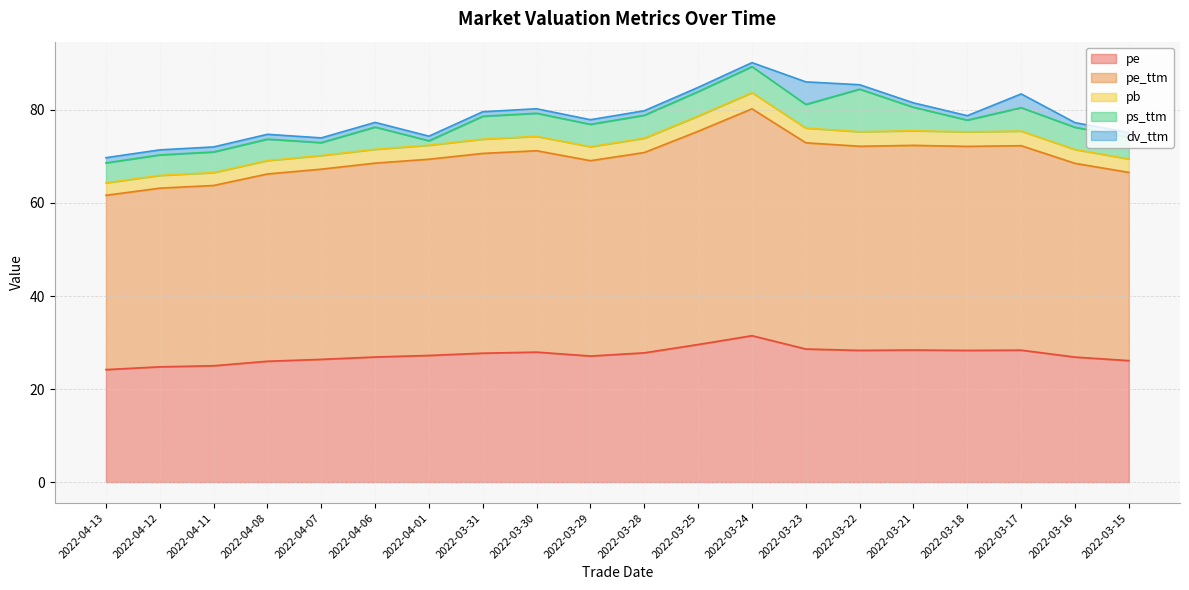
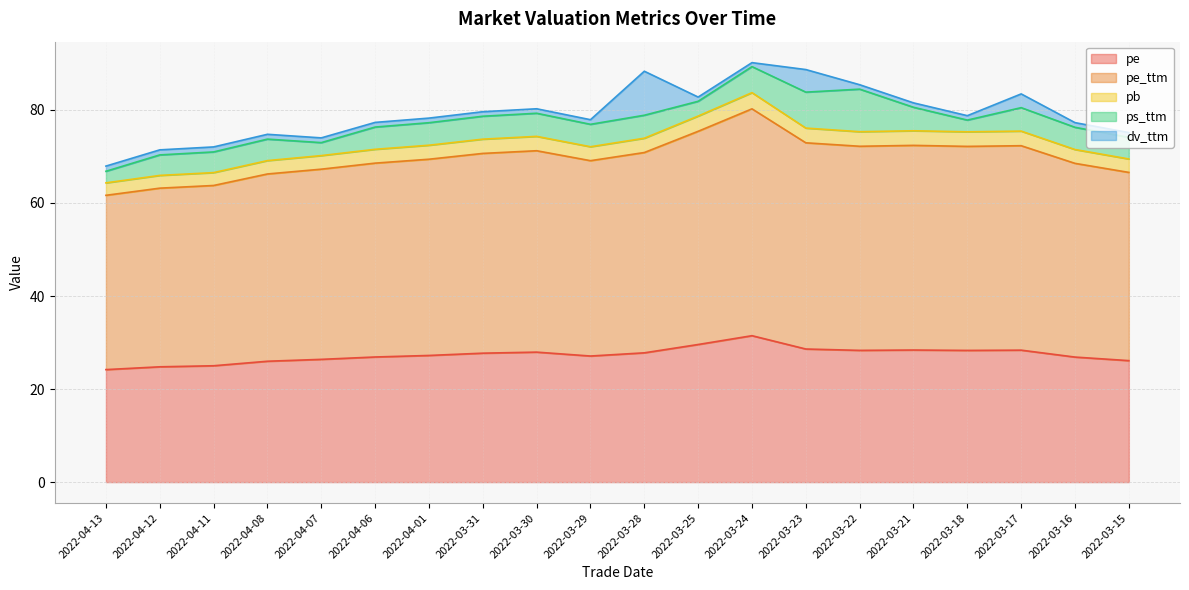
ps_ttm, 2022-04-13: 4 -> 2
ps_ttm, 2022-04-01: 1 -> 5
dv_ttm, 2022-03-28: 1 -> 9
ps_ttm, 2022-03-25: 5 -> 3
ps_ttm, 2022-03-23: 5 -> 8
